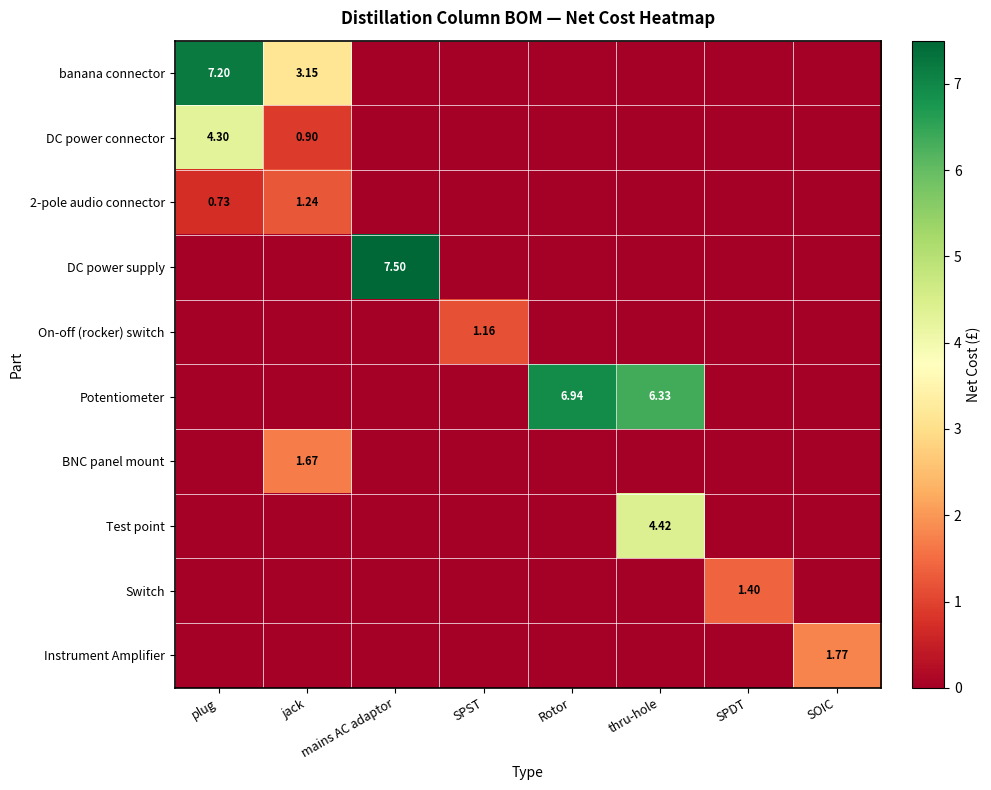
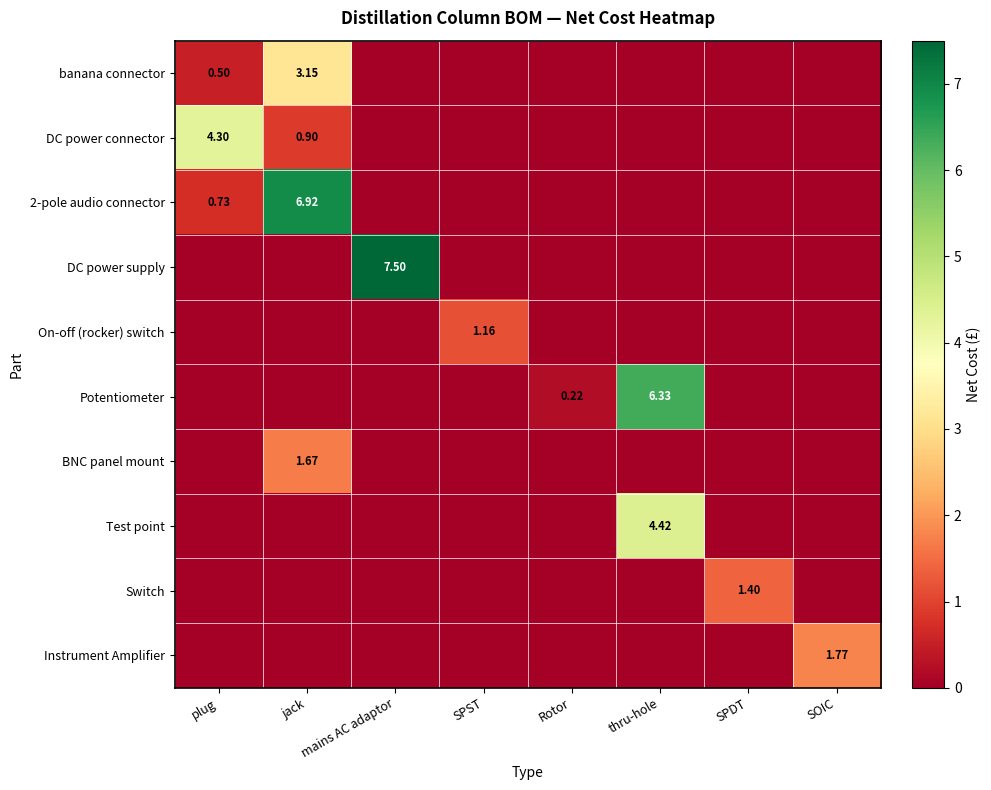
banana connector, plug: 7.20 -> 0.50
2-pole audio connector, jack: 1.24 -> 6.92
Potentiometer, Rotor: 6.94 -> 0.22
